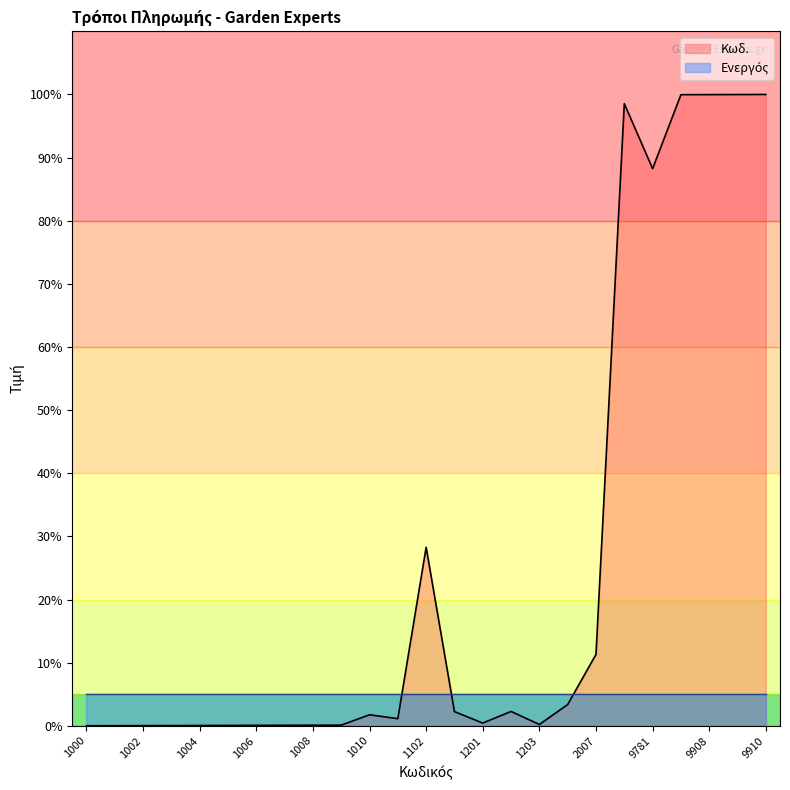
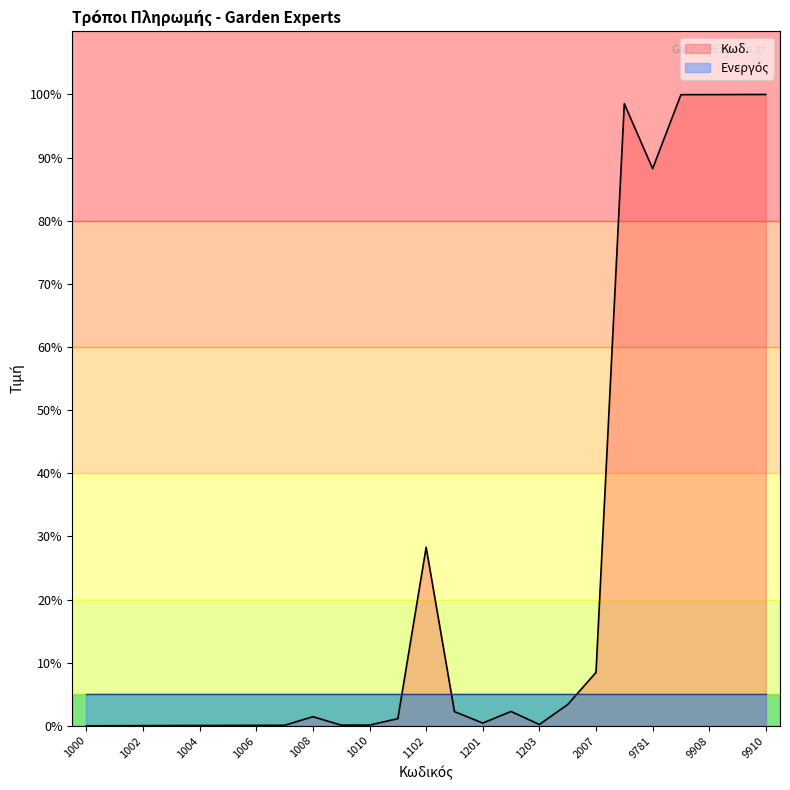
Κωδ., 1008: 0% -> 1%
Κωδ., 1010: 2% -> 0%
Κωδ., 2007: 11% -> 8%
